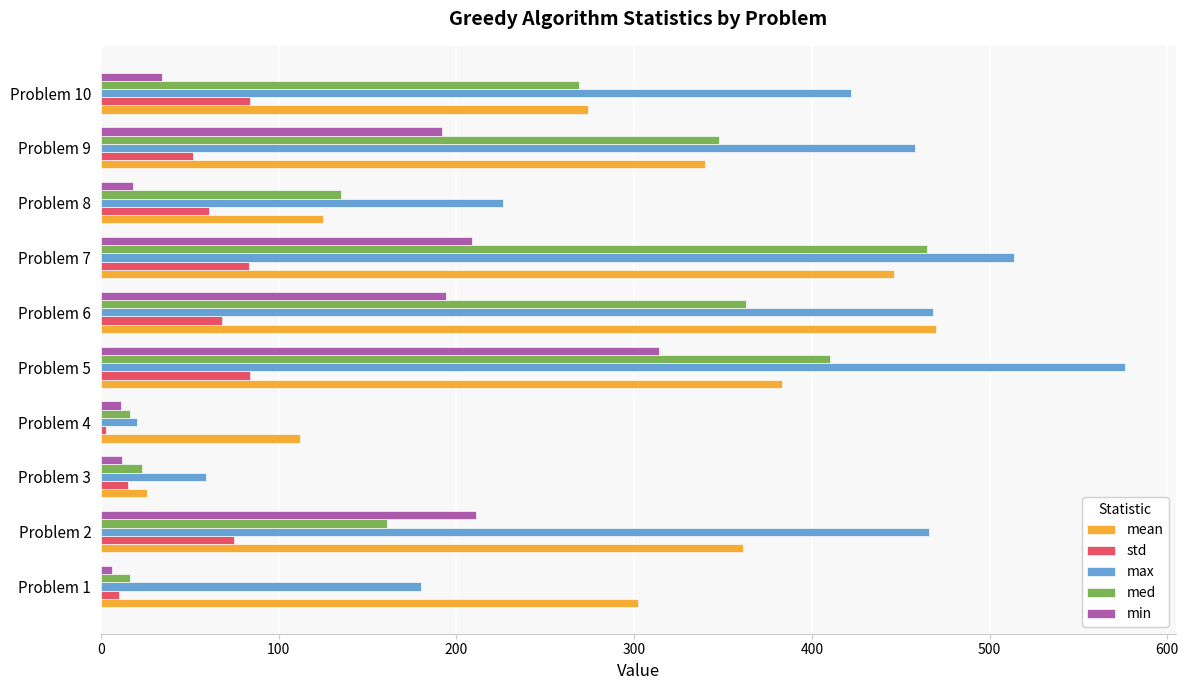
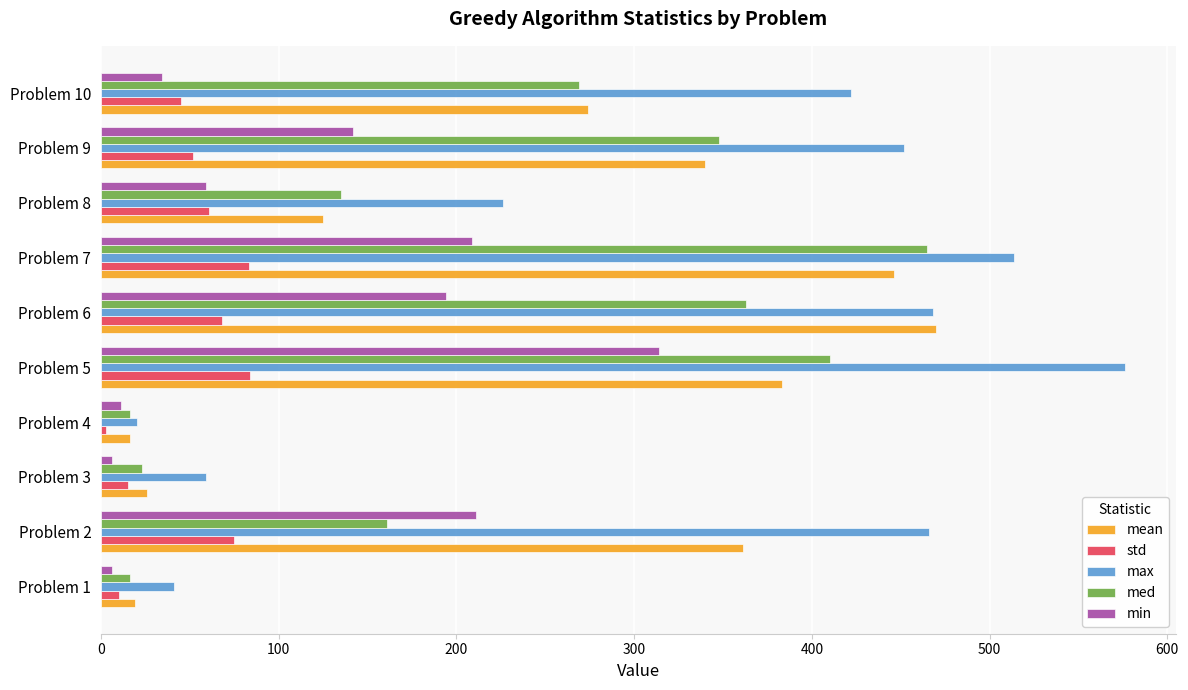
std, Problem 10: 84 -> 45
min, Problem 9: 192 -> 142
max, Problem 9: 458 -> 452
min, Problem 8: 18 -> 59
mean, Problem 4: 112 -> 16
min, Problem 3: 12 -> 6
max, Problem 1: 180 -> 41
mean, Problem 1: 302 -> 19
